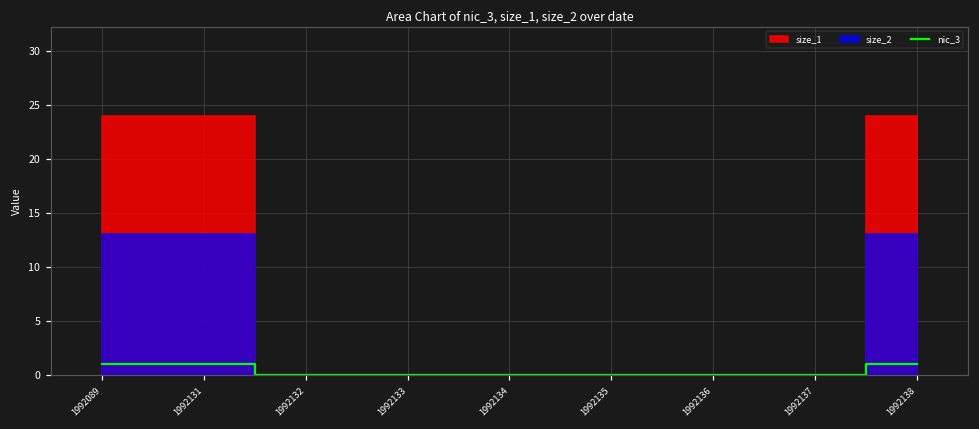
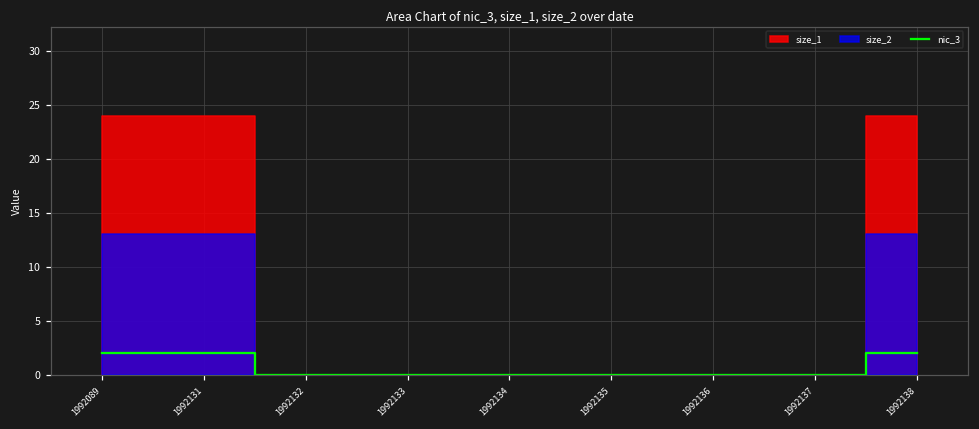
nic_3, 1992089: 1 -> 2
nic_3, 1992131: 1 -> 2
nic_3, 1992138: 1 -> 2
